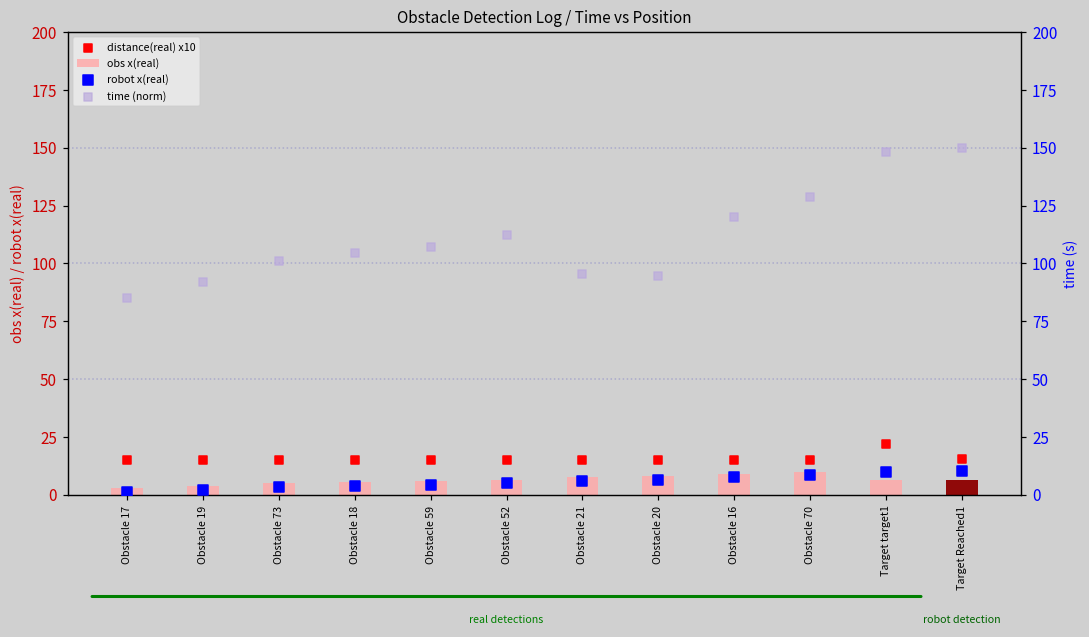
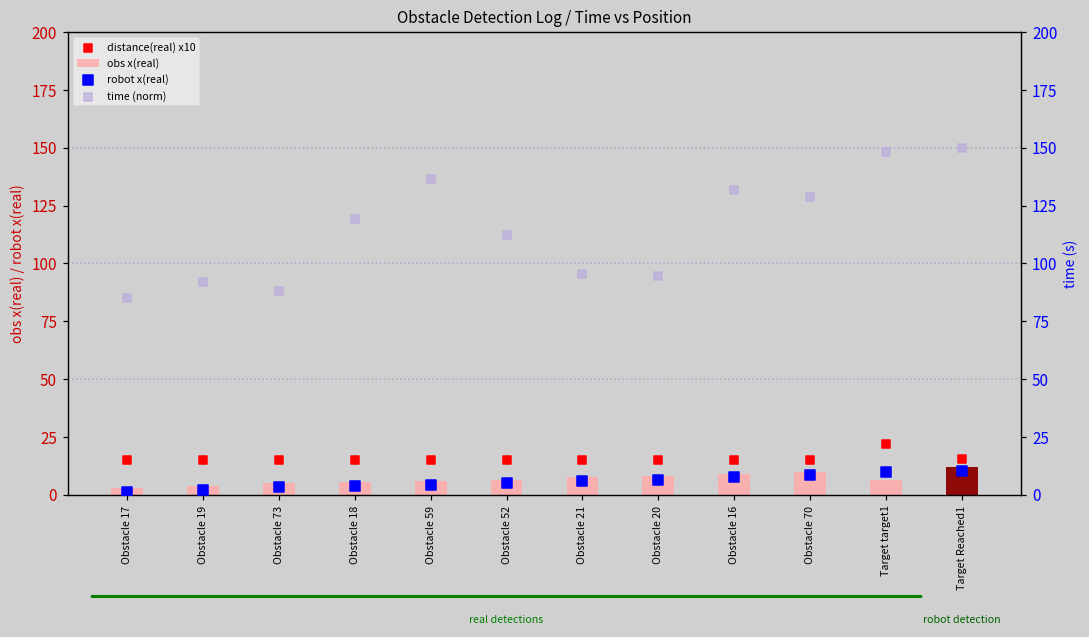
obs x(real), Target Reached1: 6 -> 12
time (norm), Obstacle 73: 101 -> 88
time (norm), Obstacle 18: 104 -> 119
time (norm), Obstacle 59: 107 -> 136
time (norm), Obstacle 16: 120 -> 132
